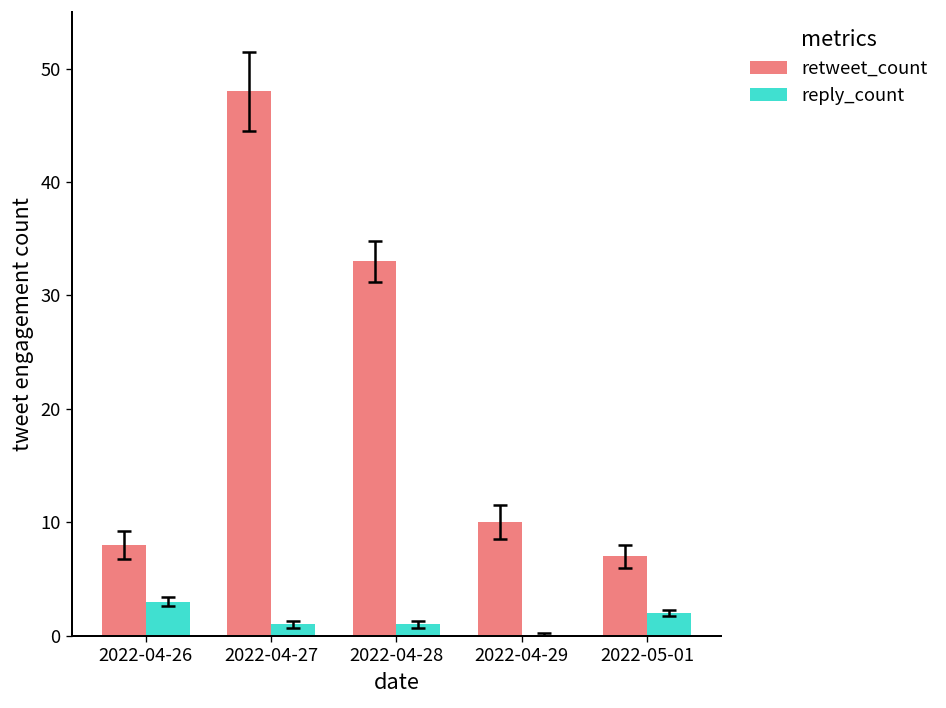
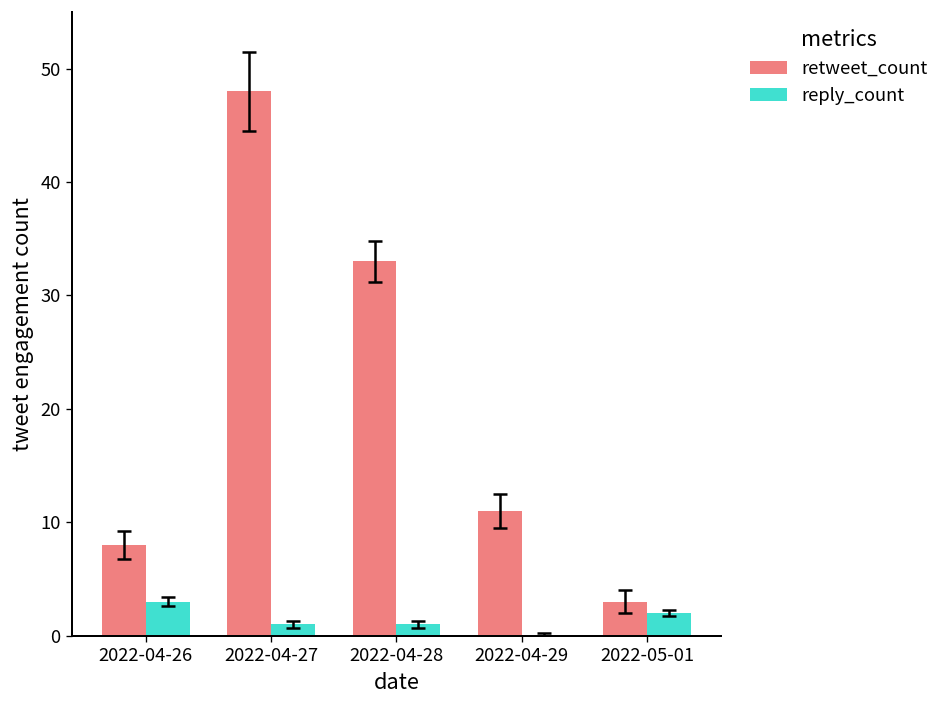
retweet_count, 2022-04-29: 10 -> 11
retweet_count, 2022-05-01: 7 -> 3
